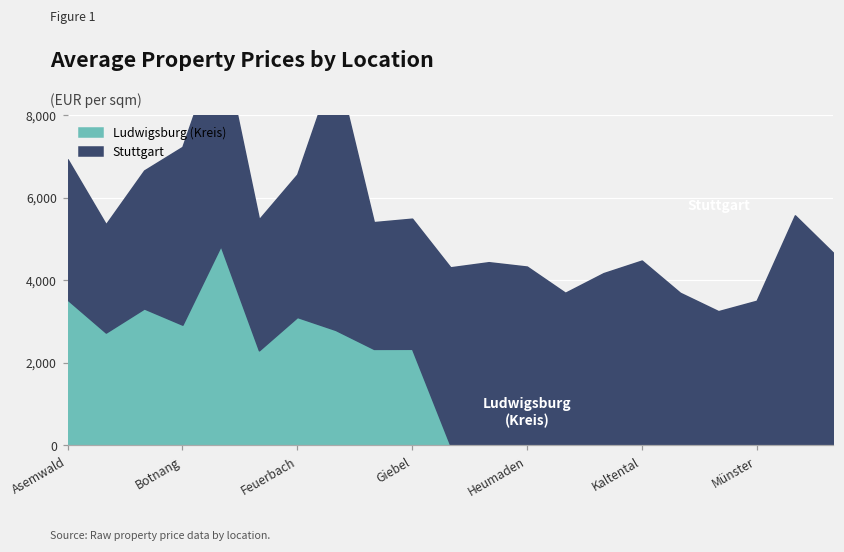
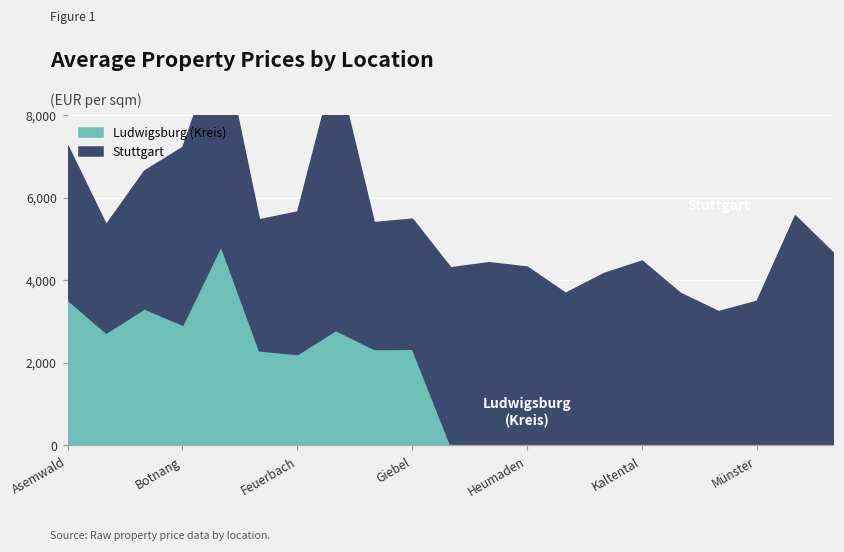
Stuttgart, Asemwald: 3,400 -> 3,700
Ludwigsburg (Kreis), Feuerbach: 3,100 -> 2,200
